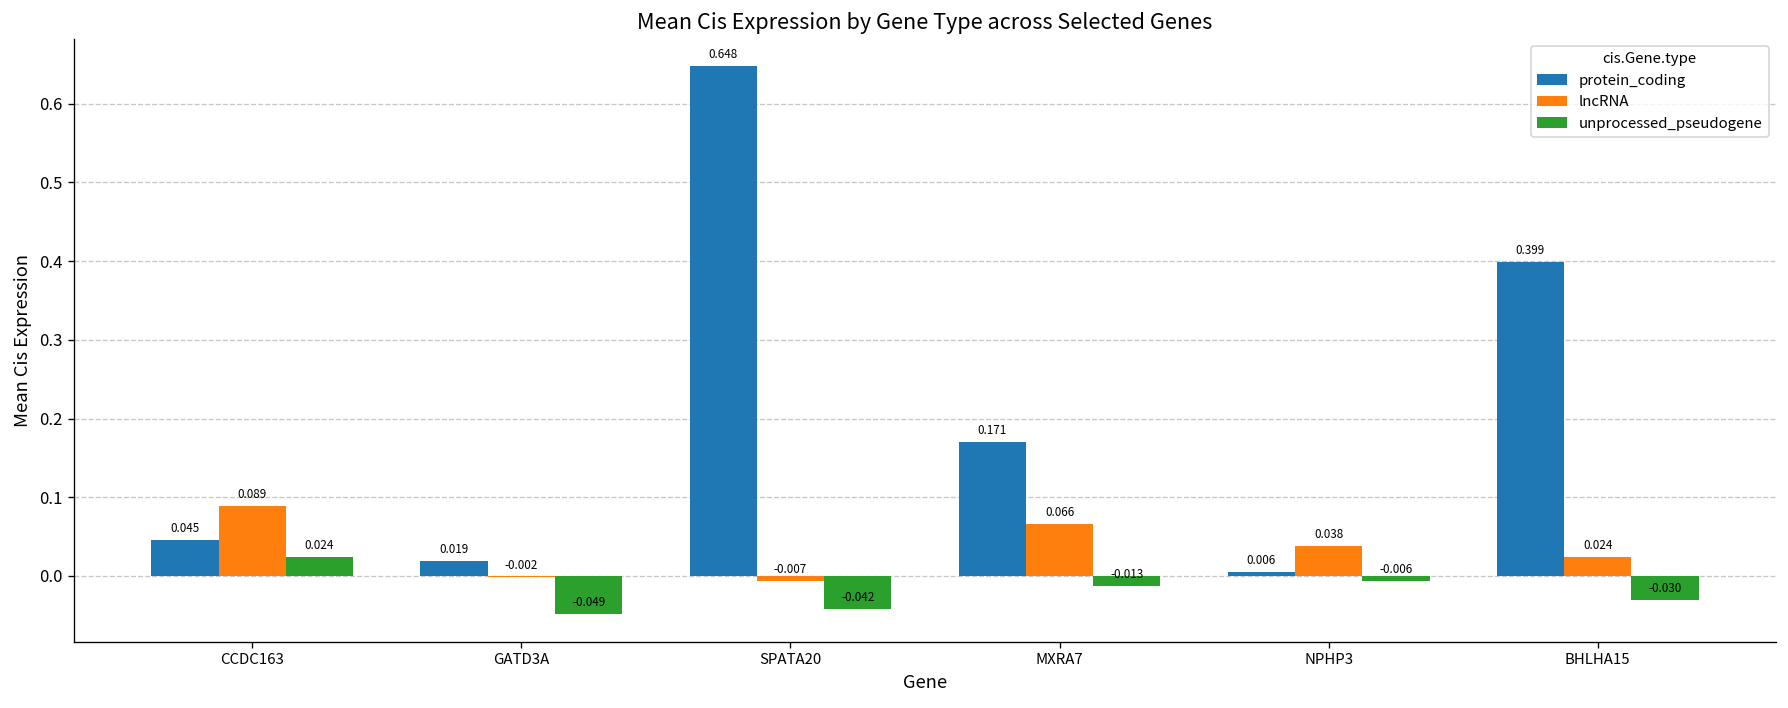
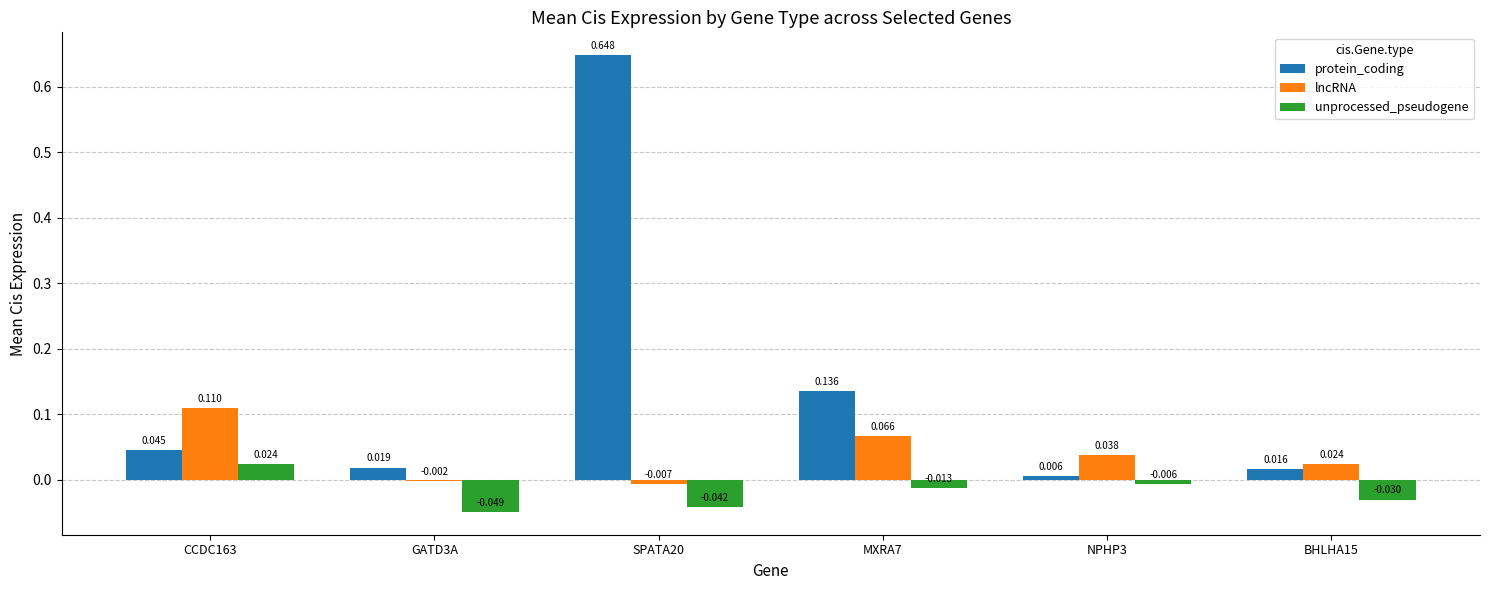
lncRNA, CCDC163: 0.089 -> 0.110
protein_coding, MXRA7: 0.171 -> 0.136
protein_coding, BHLHA15: 0.399 -> 0.016
